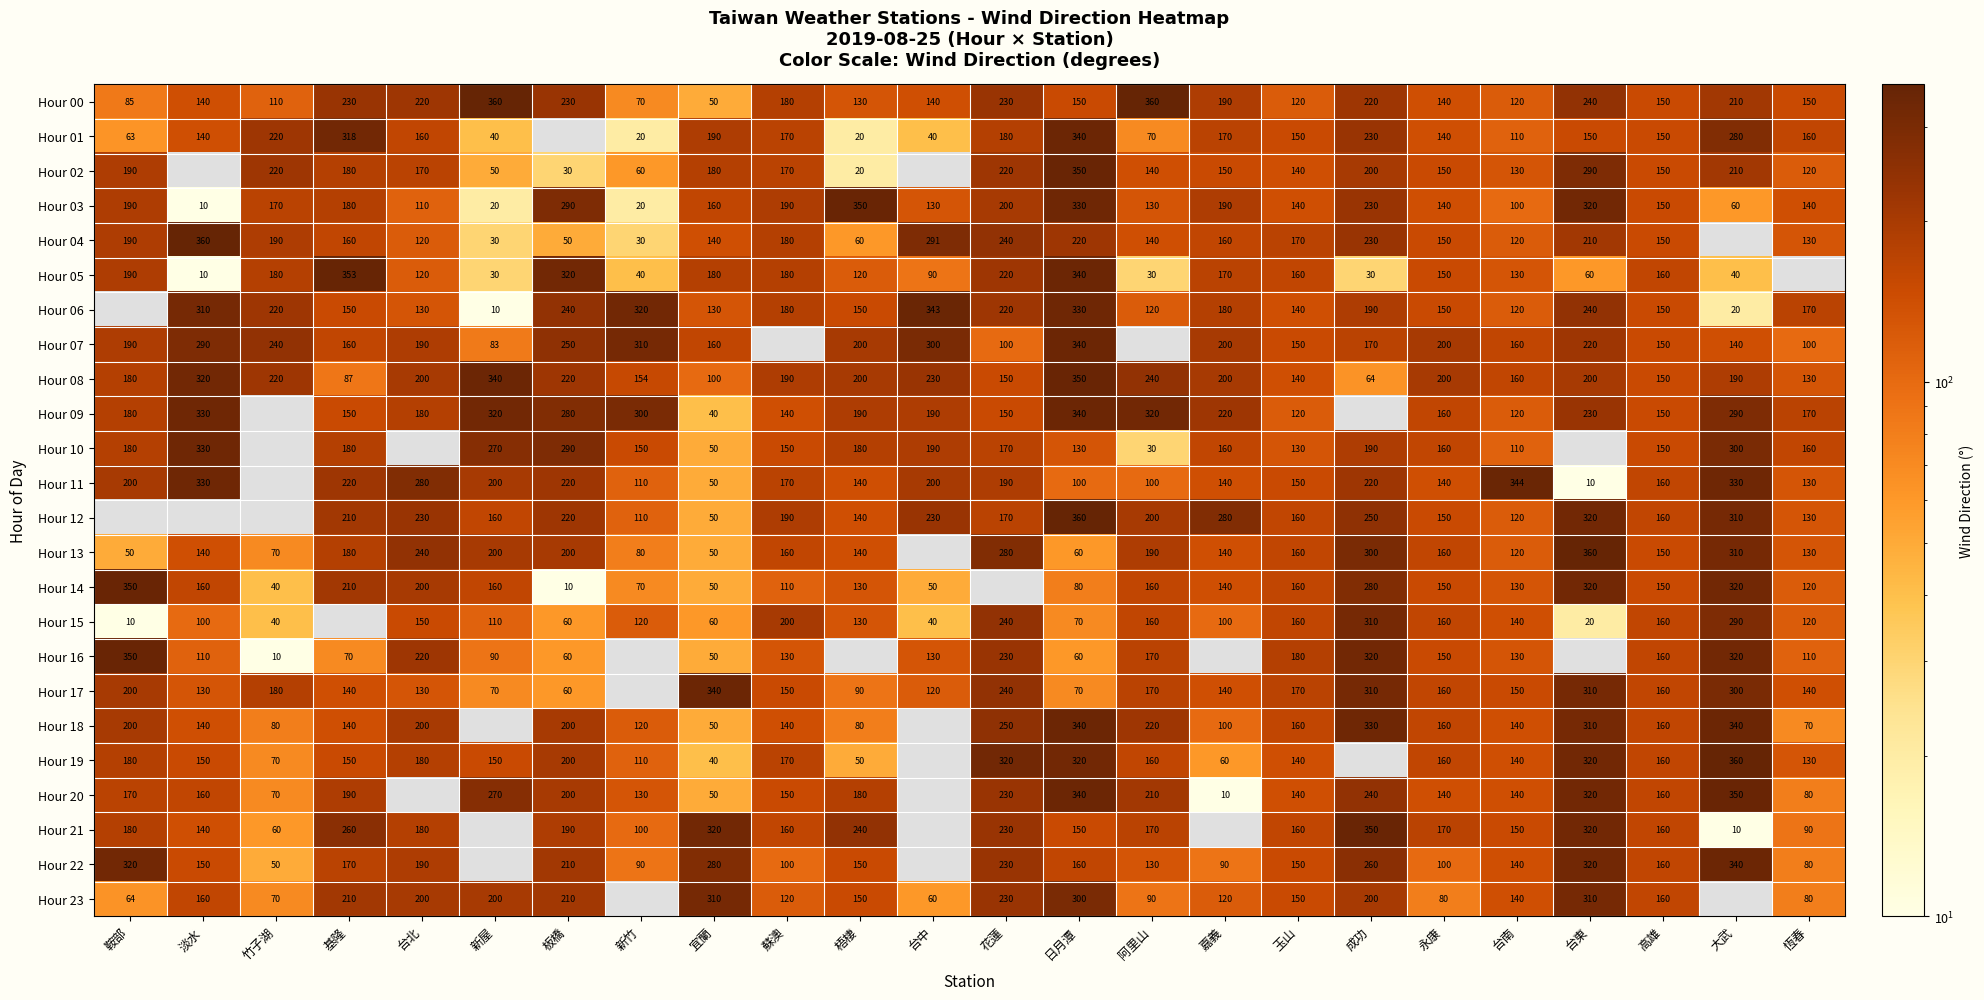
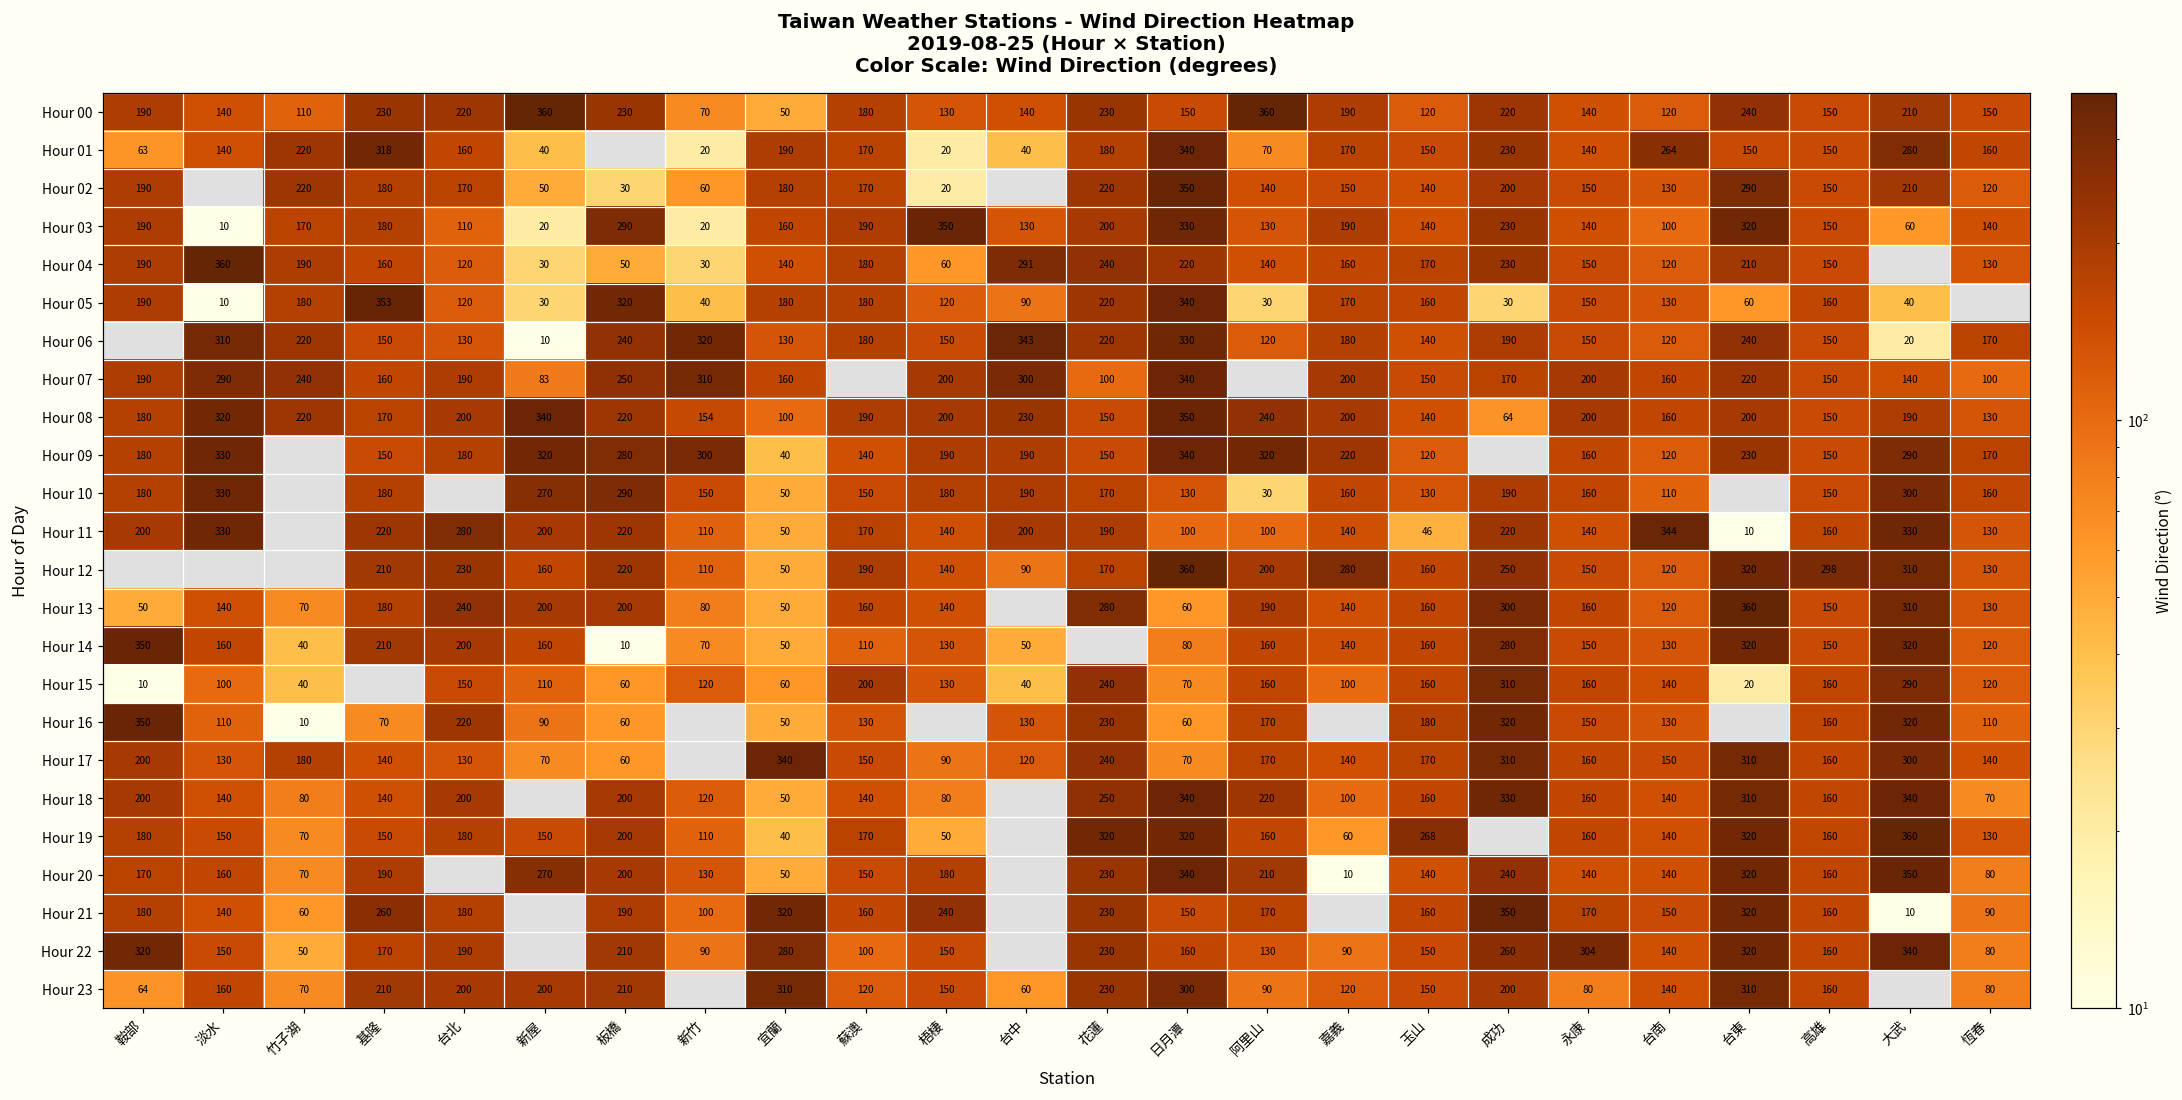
Hour 00, 鞍部: 85 -> 190
Hour 01, 台南: 110 -> 264
Hour 08, 基隆: 87 -> 170
Hour 11, 玉山: 150 -> 46
Hour 12, 台中: 230 -> 90
Hour 12, 高雄: 160 -> 298
Hour 19, 玉山: 140 -> 268
Hour 22, 永康: 100 -> 304
